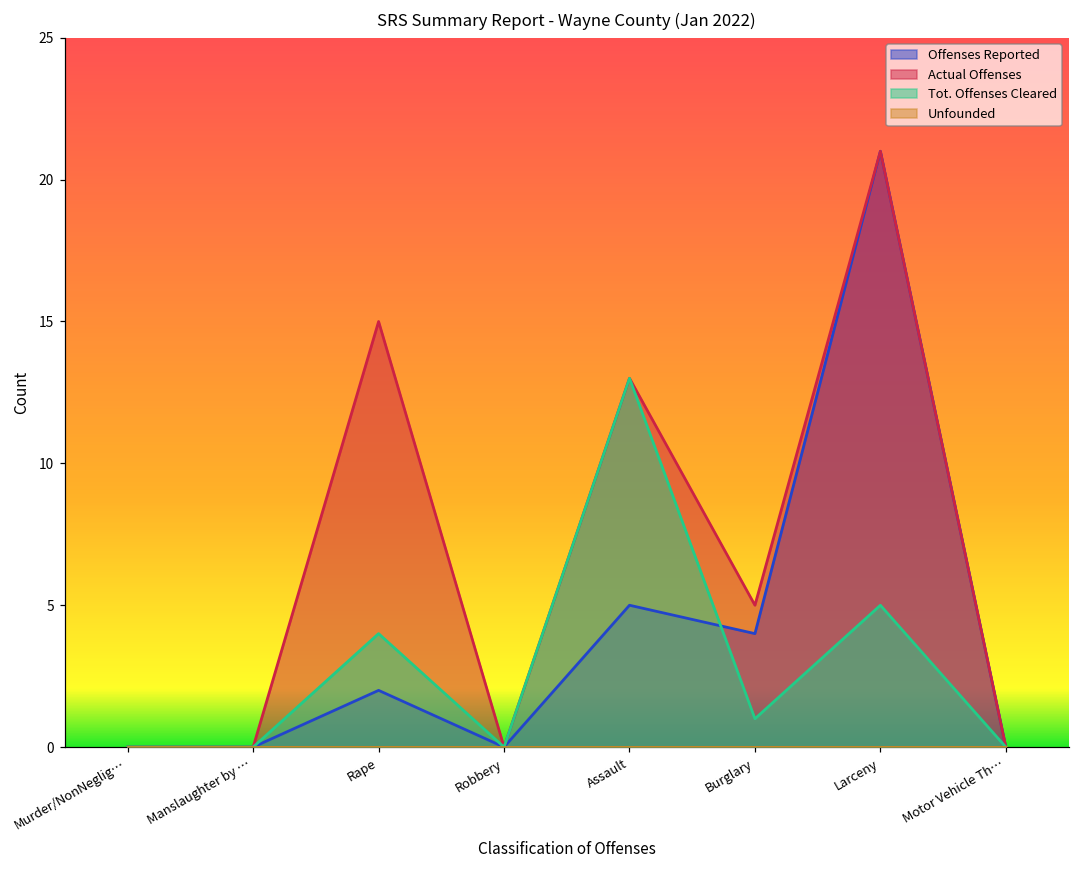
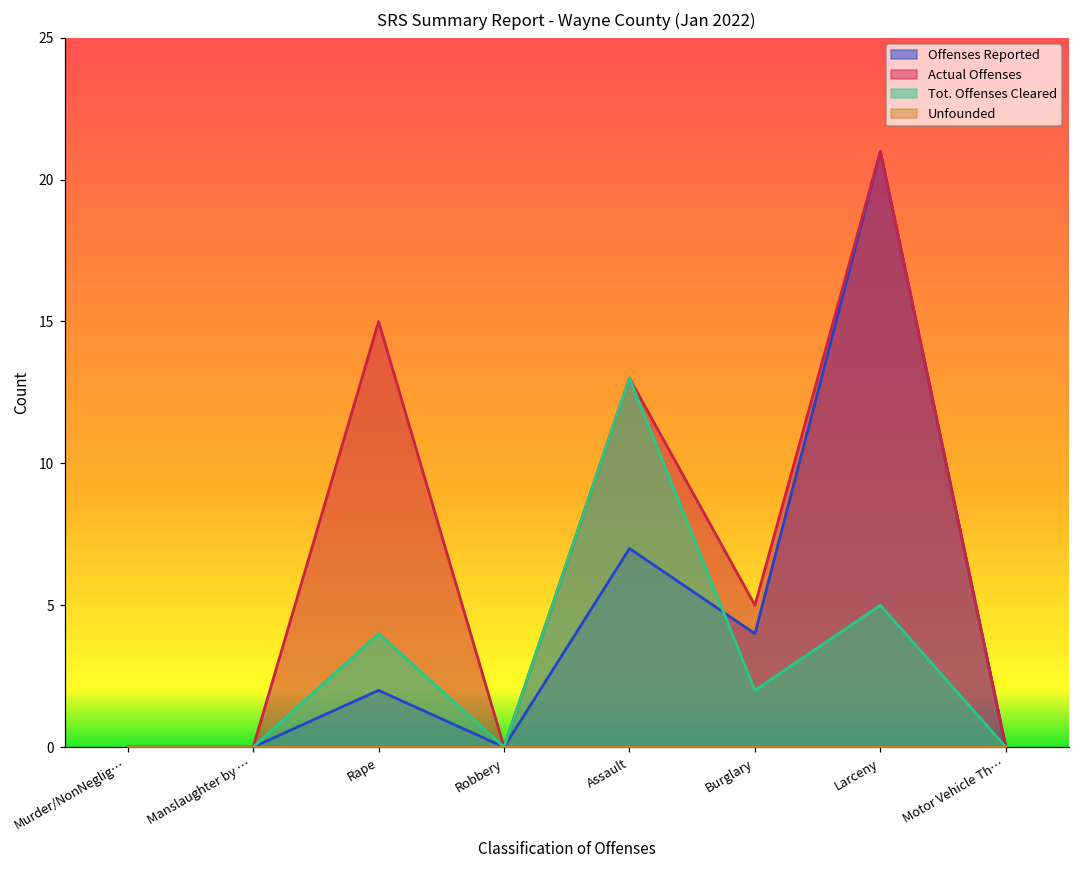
Offenses Reported, Assault: 5 -> 7
Tot. Offenses Cleared, Burglary: 1 -> 2
